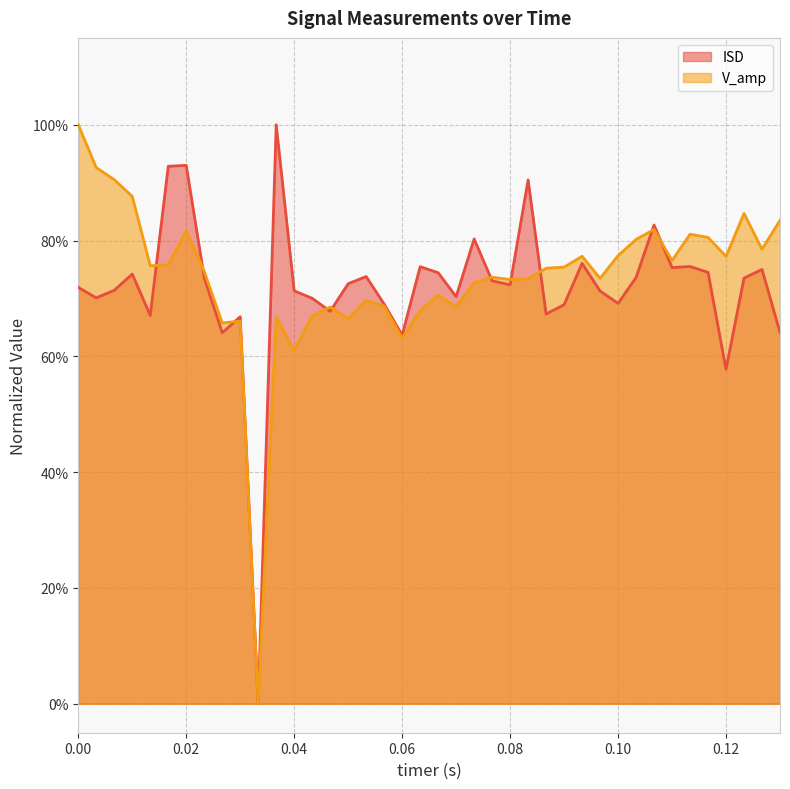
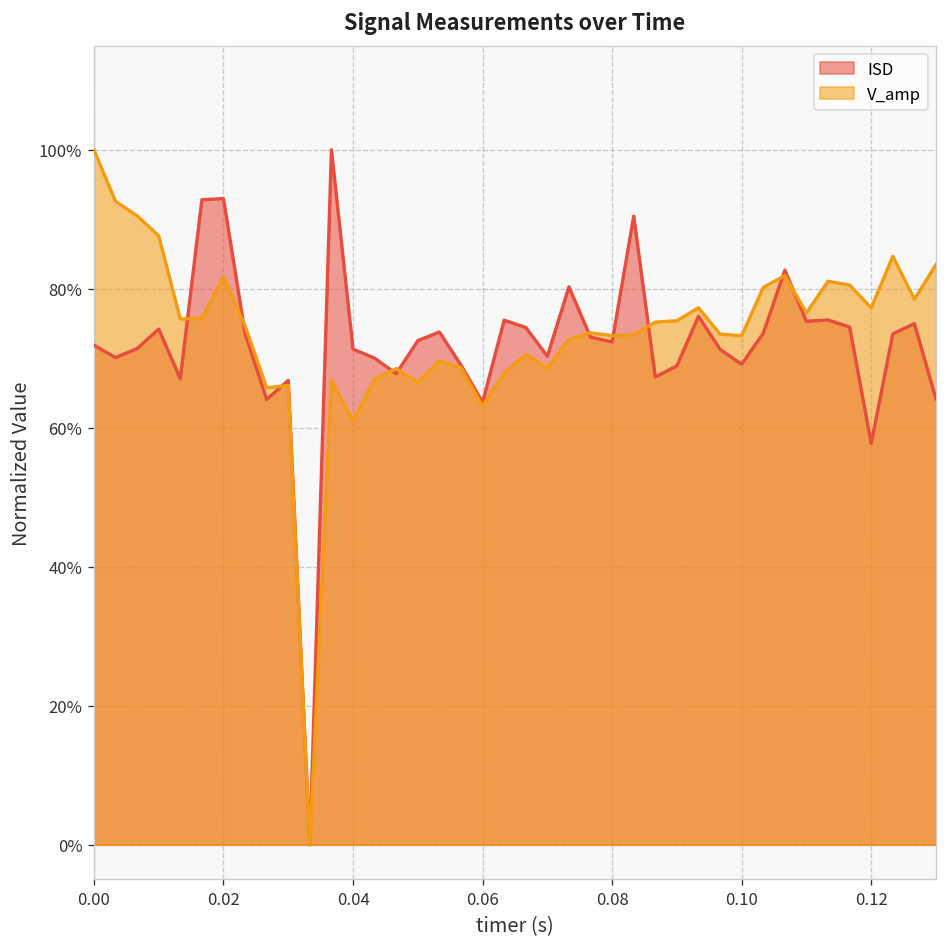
V_amp, 0.10: 77% -> 73%
